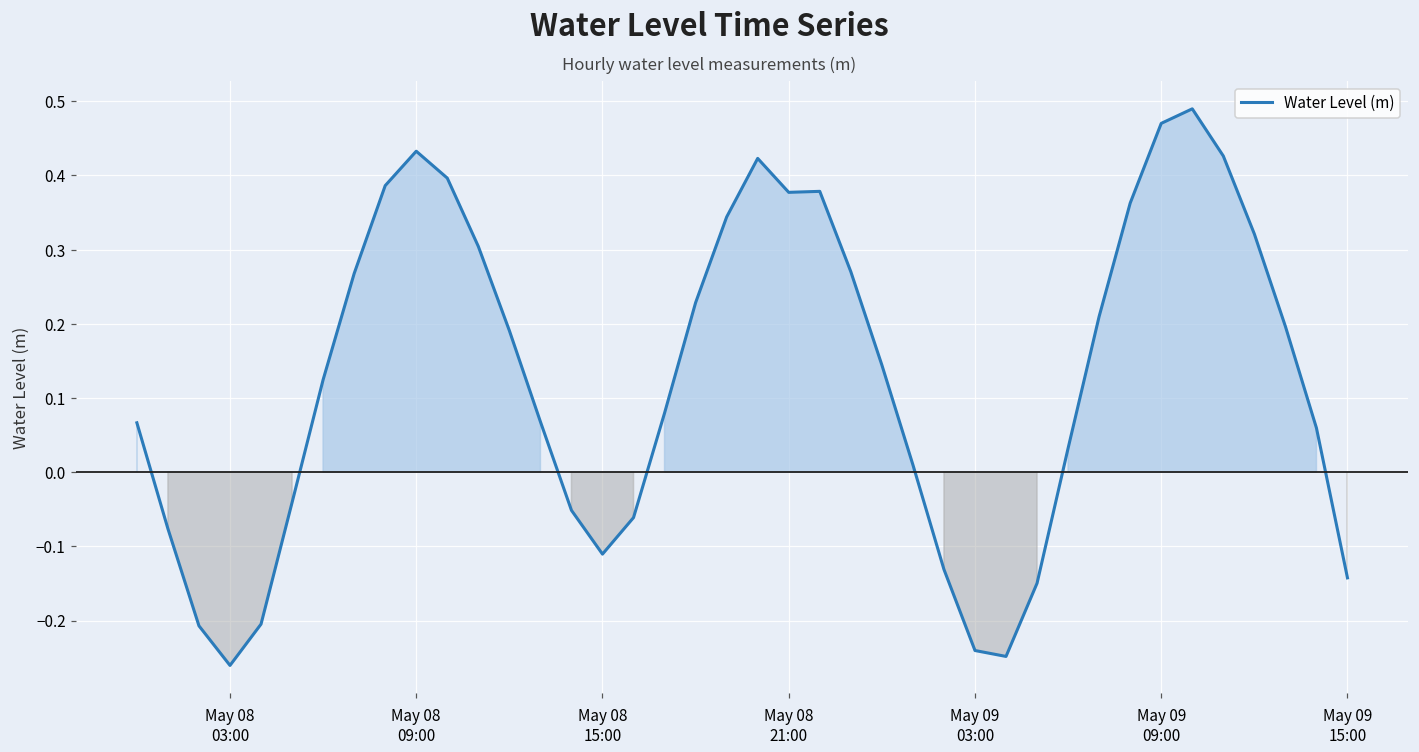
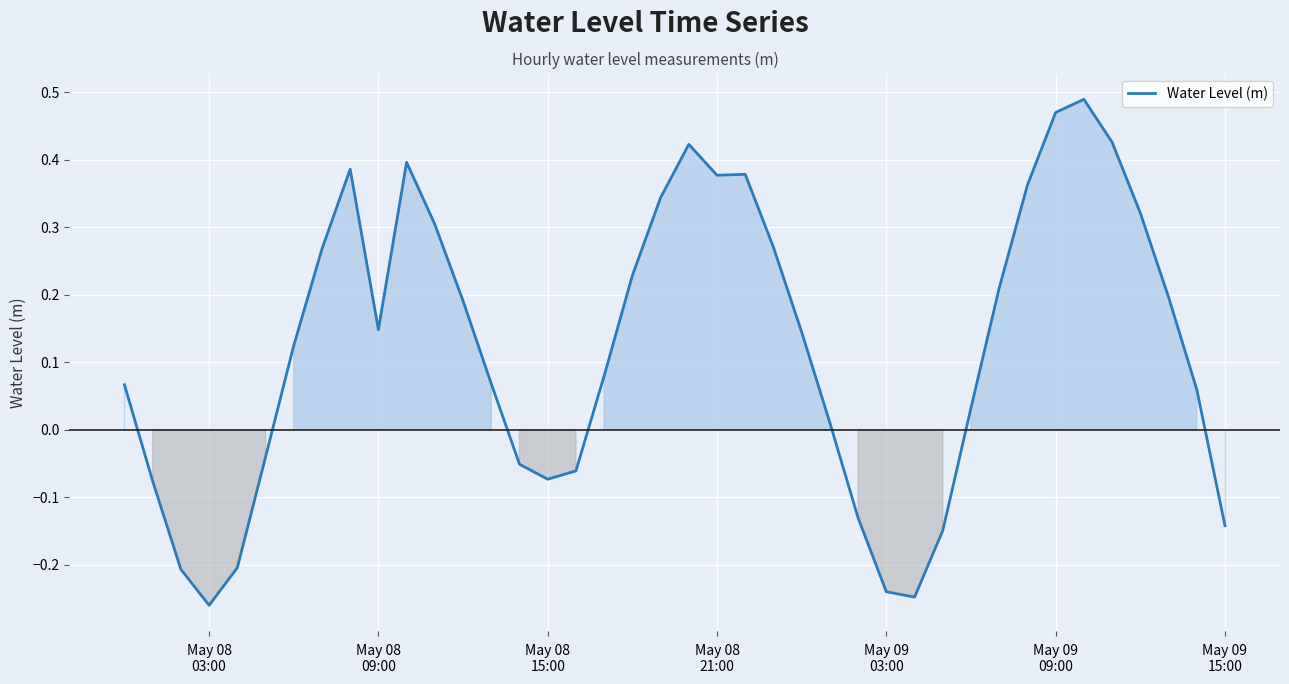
May 08 09:00: 0.43 -> 0.15
May 08 15:00: -0.11 -> -0.07
